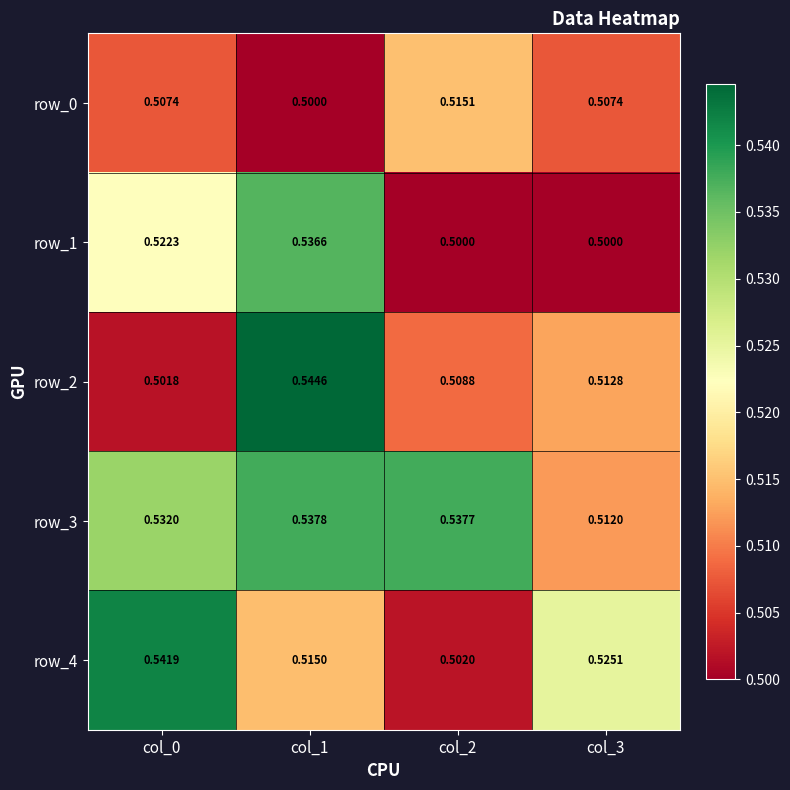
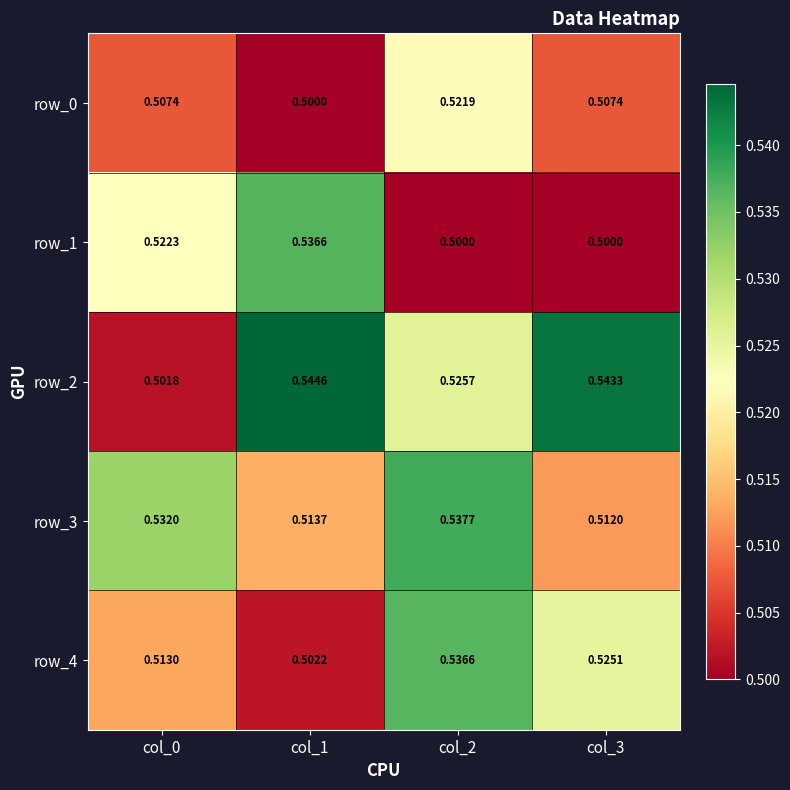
row_0, col_2: 0.5151 -> 0.5219
row_2, col_2: 0.5088 -> 0.5257
row_2, col_3: 0.5128 -> 0.5433
row_3, col_1: 0.5378 -> 0.5137
row_4, col_0: 0.5419 -> 0.5130
row_4, col_1: 0.5150 -> 0.5022
row_4, col_2: 0.5020 -> 0.5366
